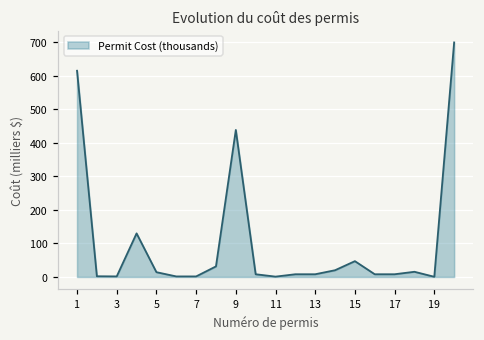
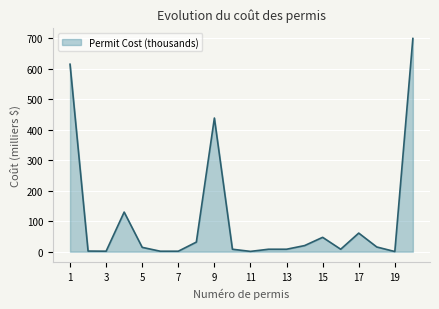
17: 10 -> 60
